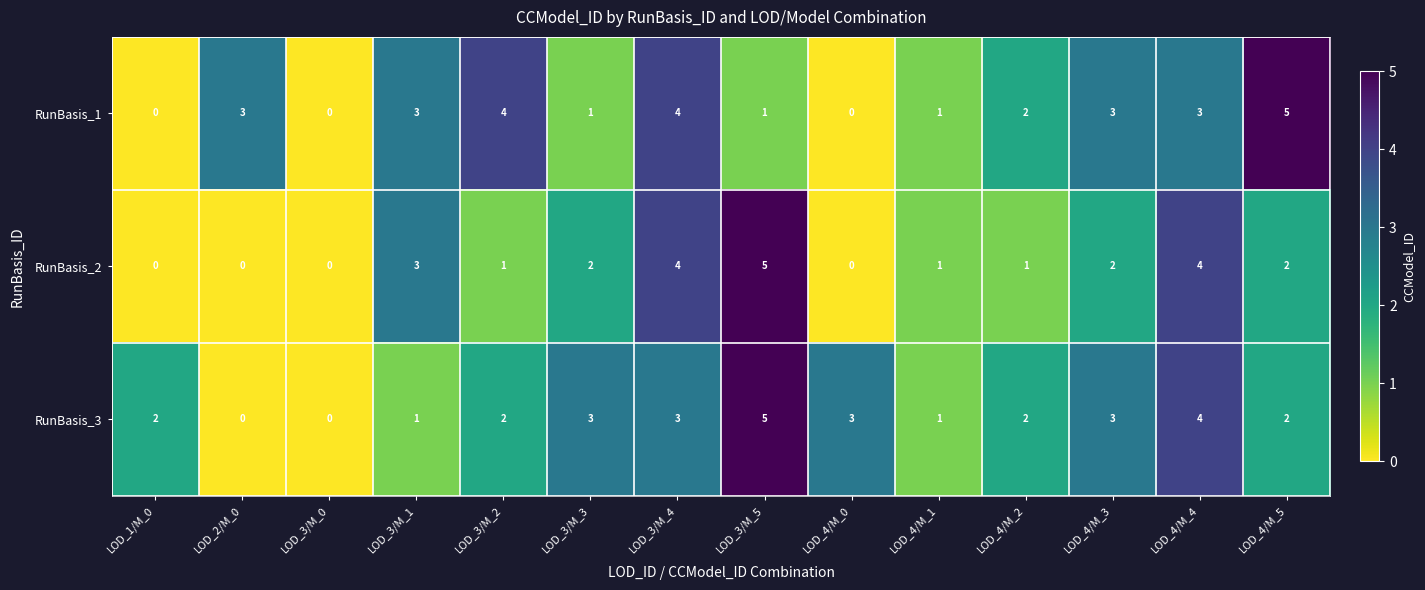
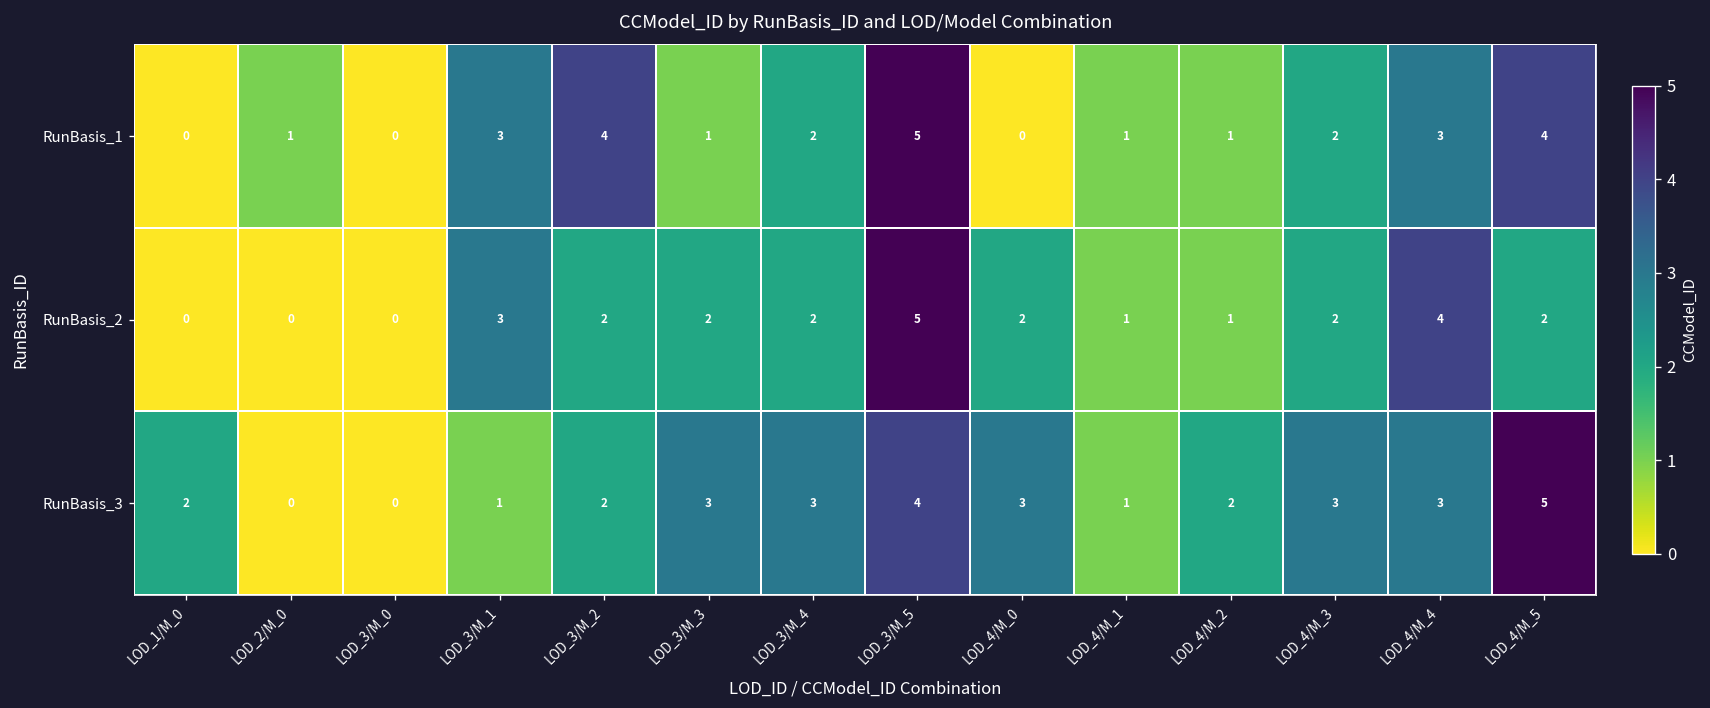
RunBasis_1, LOD_2/M_0: 3 -> 1
RunBasis_1, LOD_3/M_4: 4 -> 2
RunBasis_1, LOD_3/M_5: 1 -> 5
RunBasis_1, LOD_4/M_2: 2 -> 1
RunBasis_1, LOD_4/M_3: 3 -> 2
RunBasis_1, LOD_4/M_5: 5 -> 4
RunBasis_2, LOD_3/M_2: 1 -> 2
RunBasis_2, LOD_3/M_4: 4 -> 2
RunBasis_2, LOD_4/M_0: 0 -> 2
RunBasis_3, LOD_3/M_5: 5 -> 4
RunBasis_3, LOD_4/M_4: 4 -> 3
RunBasis_3, LOD_4/M_5: 2 -> 5
